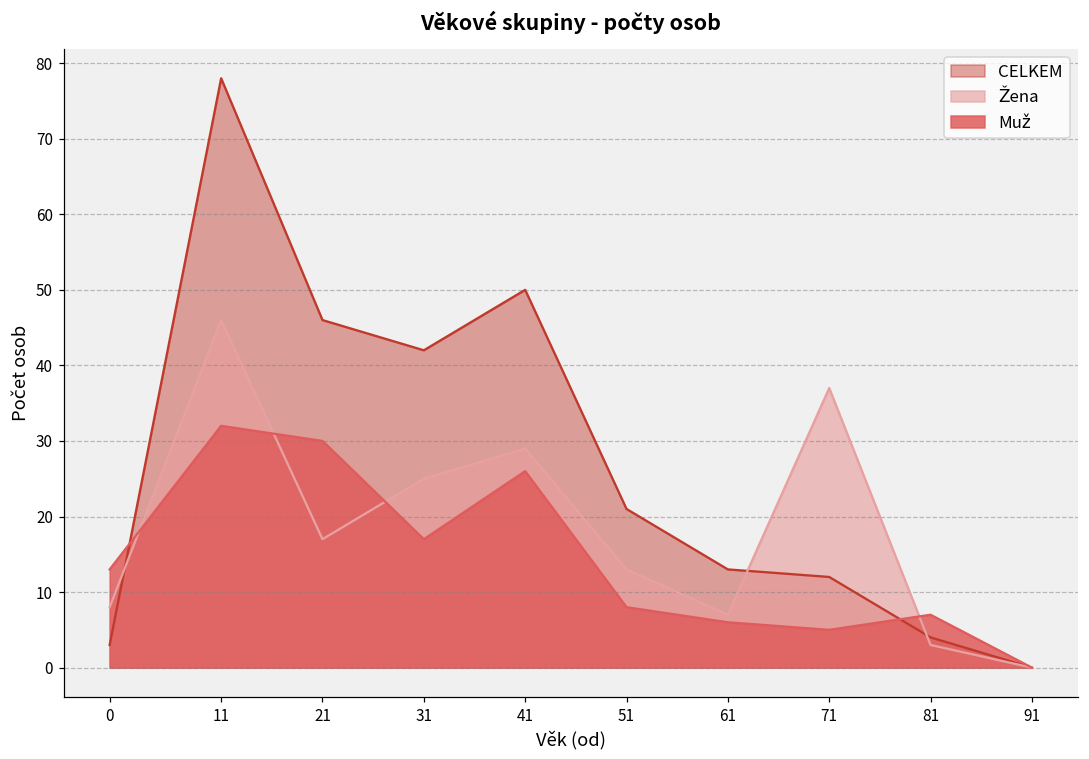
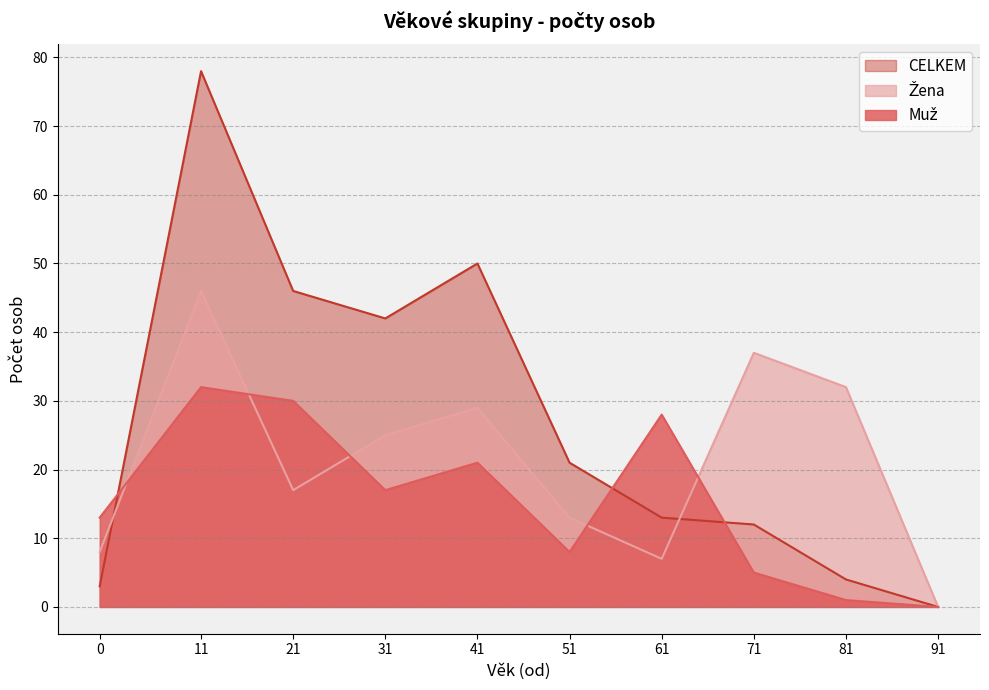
Muž, 41: 26 -> 21
Muž, 61: 6 -> 28
Žena, 81: 3 -> 32
Muž, 81: 7 -> 1
